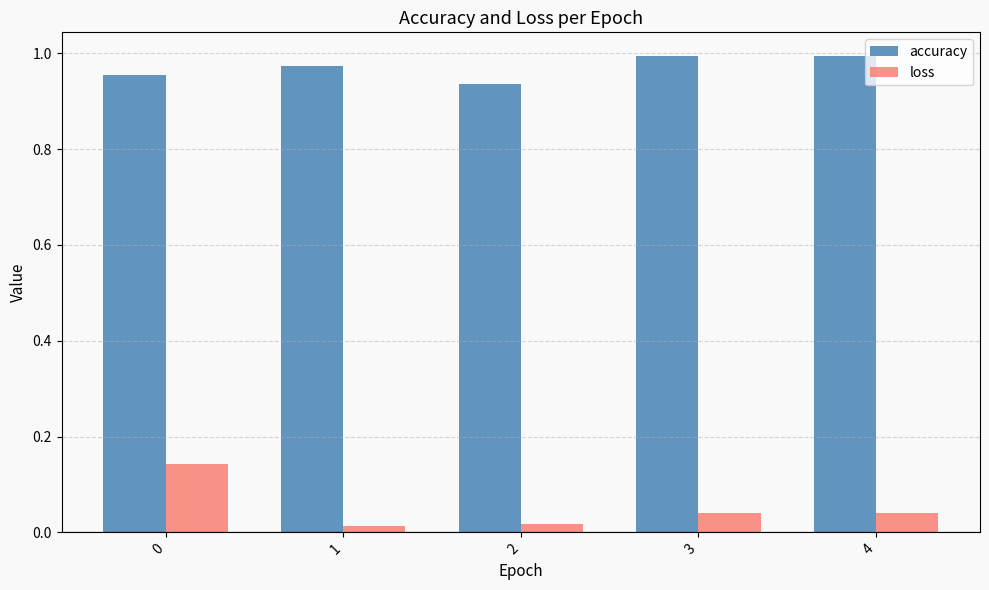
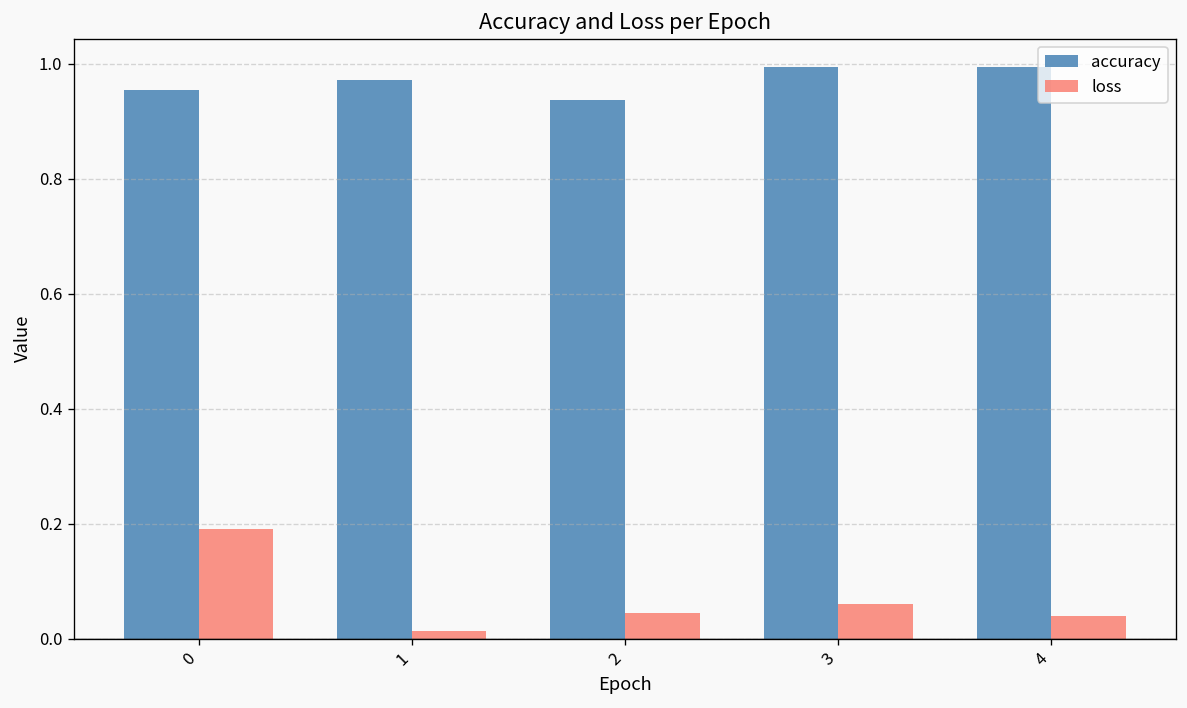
loss, 0: 0.14 -> 0.19
loss, 2: 0.02 -> 0.04
loss, 3: 0.04 -> 0.06
